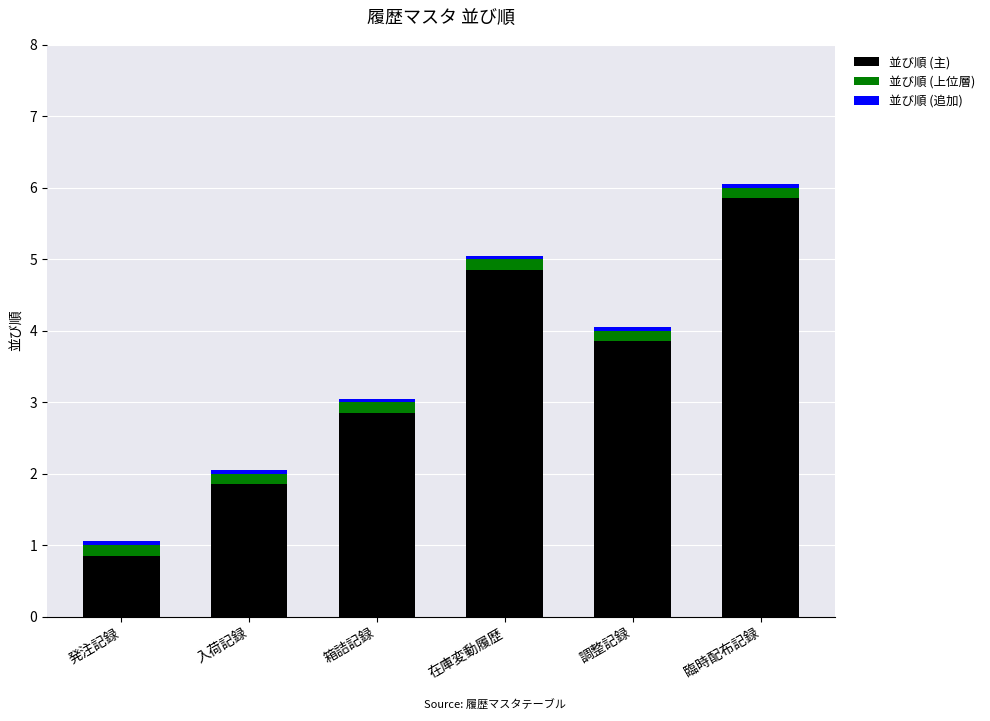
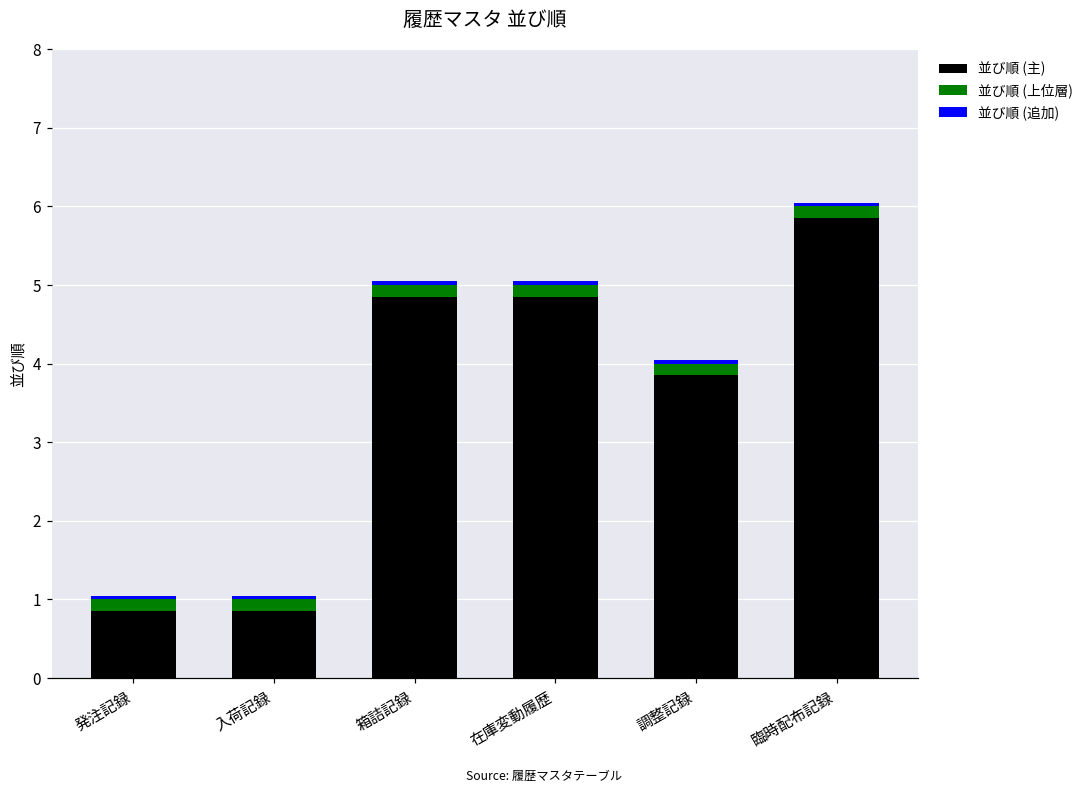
並び順 (主), 入荷記録: 1.9 -> 0.9
並び順 (主), 箱詰記録: 2.9 -> 4.9
